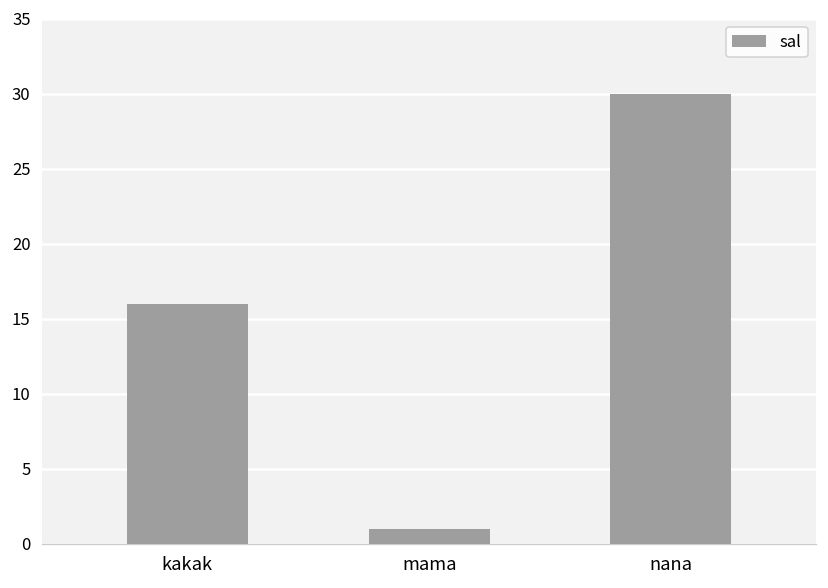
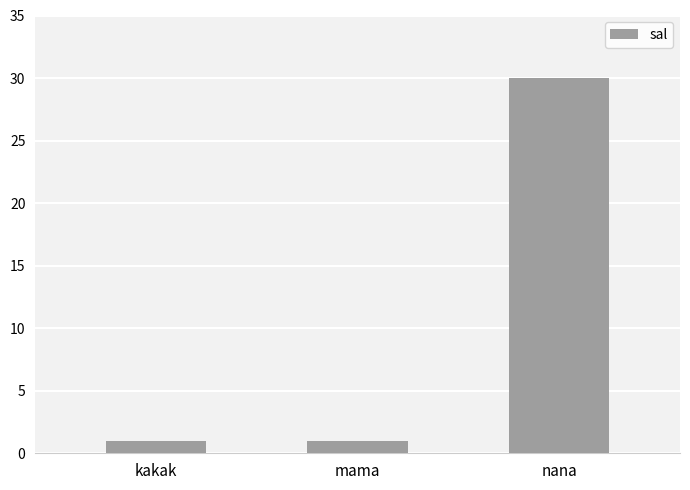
kakak: 16 -> 1
